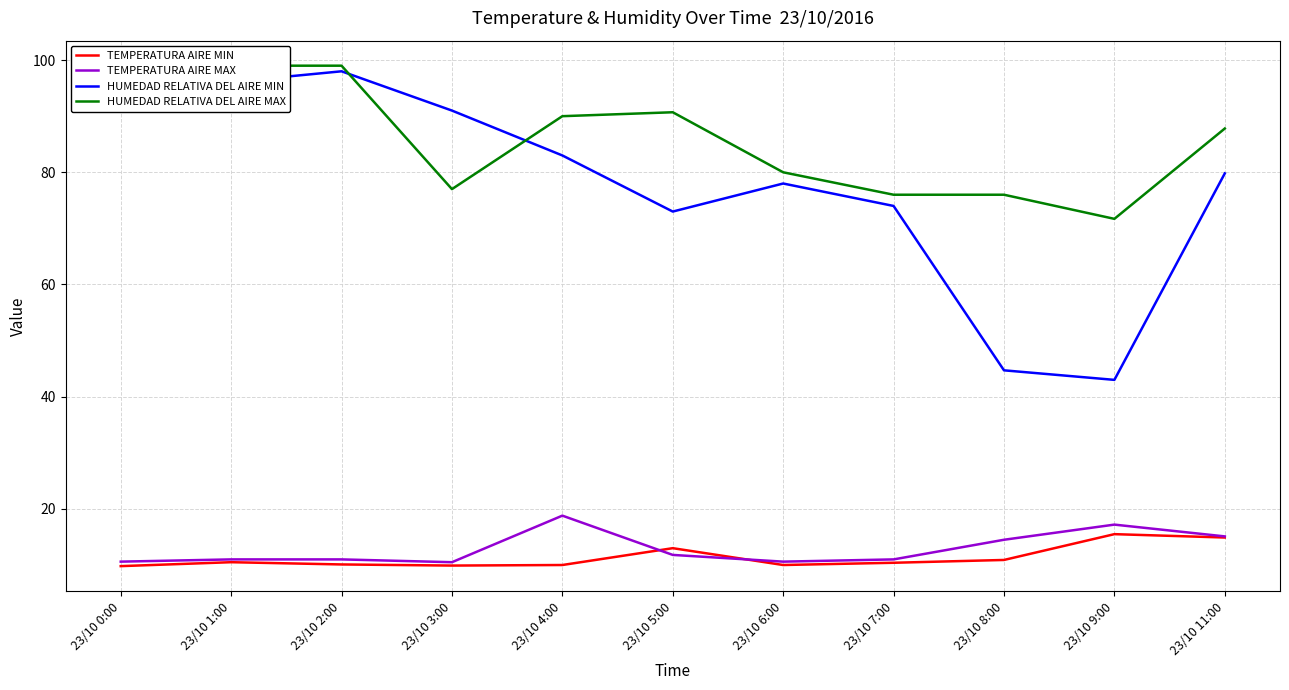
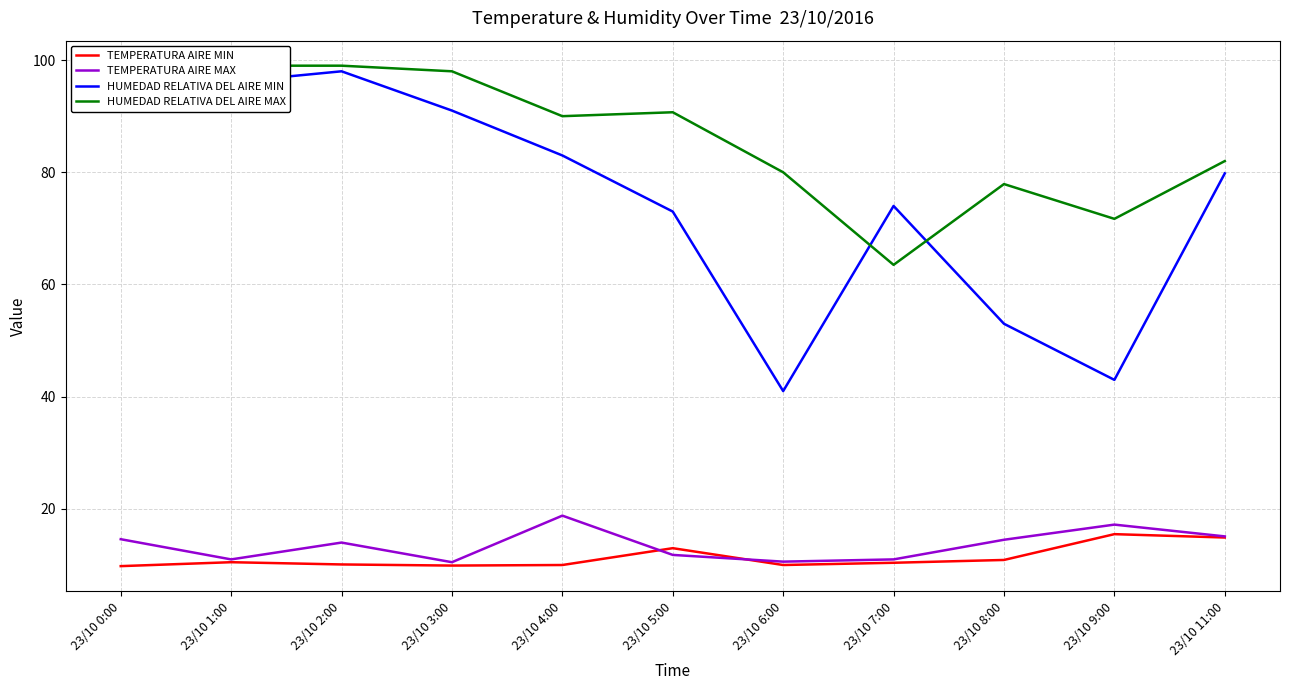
TEMPERATURA AIRE MAX, 23/10 0:00: 11 -> 15
TEMPERATURA AIRE MAX, 23/10 2:00: 11 -> 14
HUMEDAD RELATIVA DEL AIRE MAX, 23/10 3:00: 77 -> 98
HUMEDAD RELATIVA DEL AIRE MIN, 23/10 6:00: 78 -> 41
HUMEDAD RELATIVA DEL AIRE MAX, 23/10 7:00: 76 -> 64
HUMEDAD RELATIVA DEL AIRE MIN, 23/10 8:00: 45 -> 53
HUMEDAD RELATIVA DEL AIRE MAX, 23/10 8:00: 76 -> 78
HUMEDAD RELATIVA DEL AIRE MAX, 23/10 11:00: 88 -> 82
